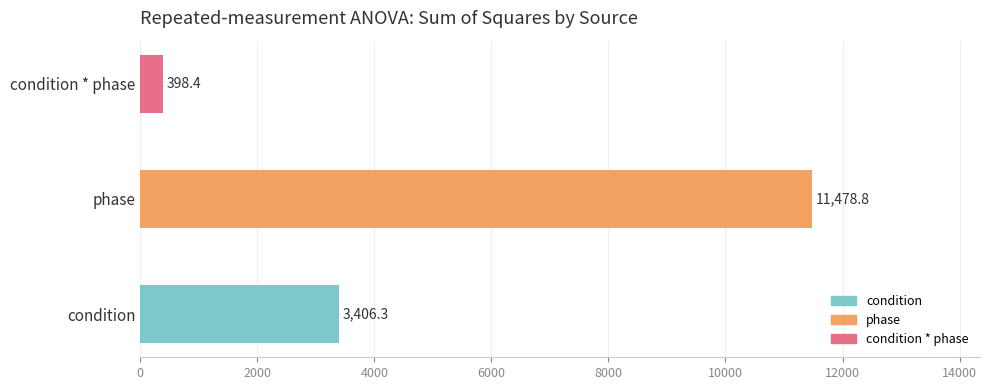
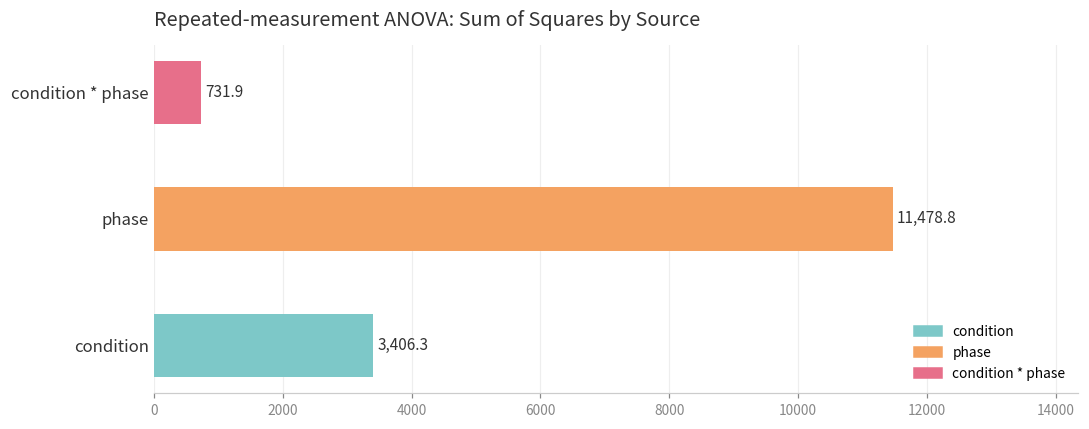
condition * phase: 398.4 -> 731.9
